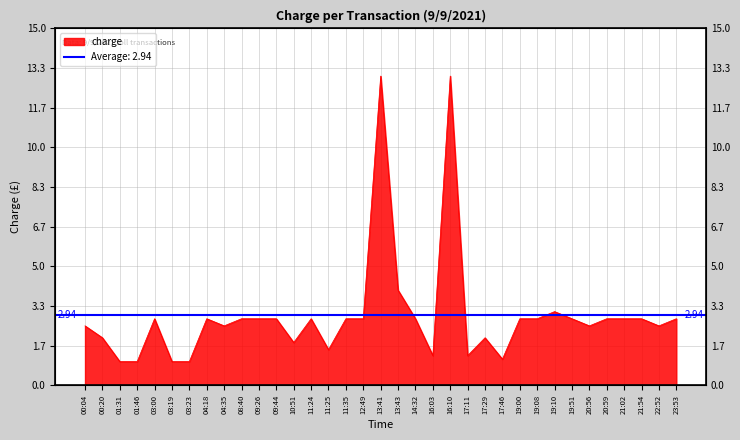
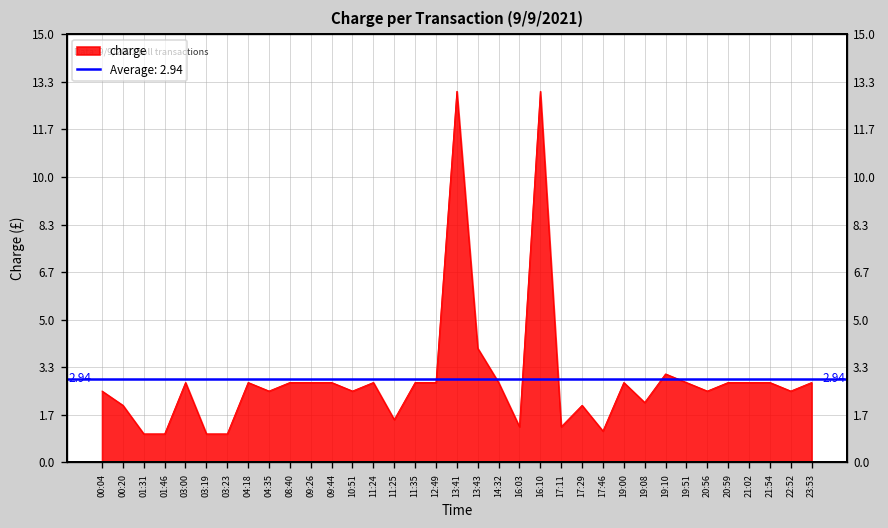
10:51: 1.8 -> 2.5
19:08: 2.8 -> 2.1
